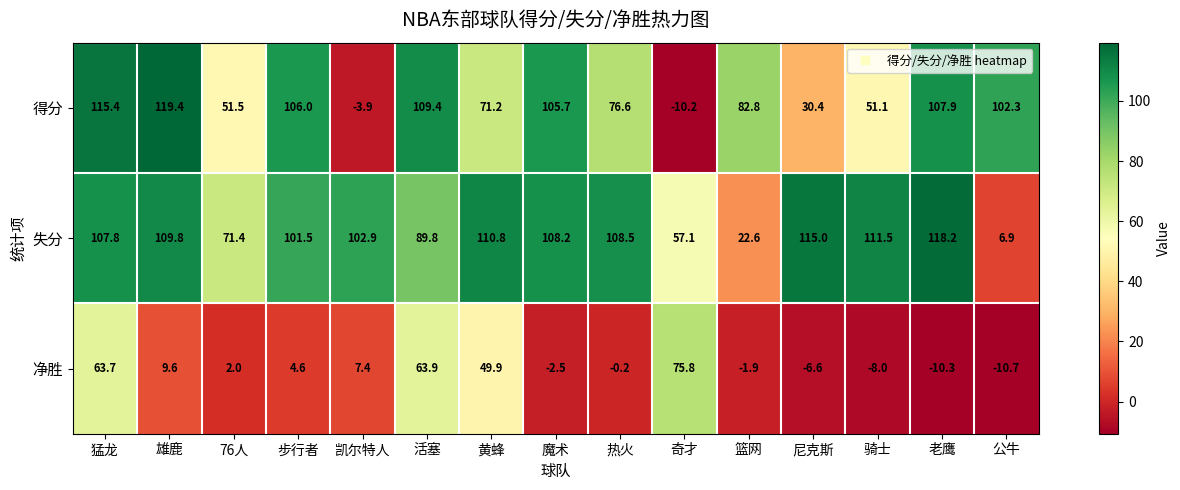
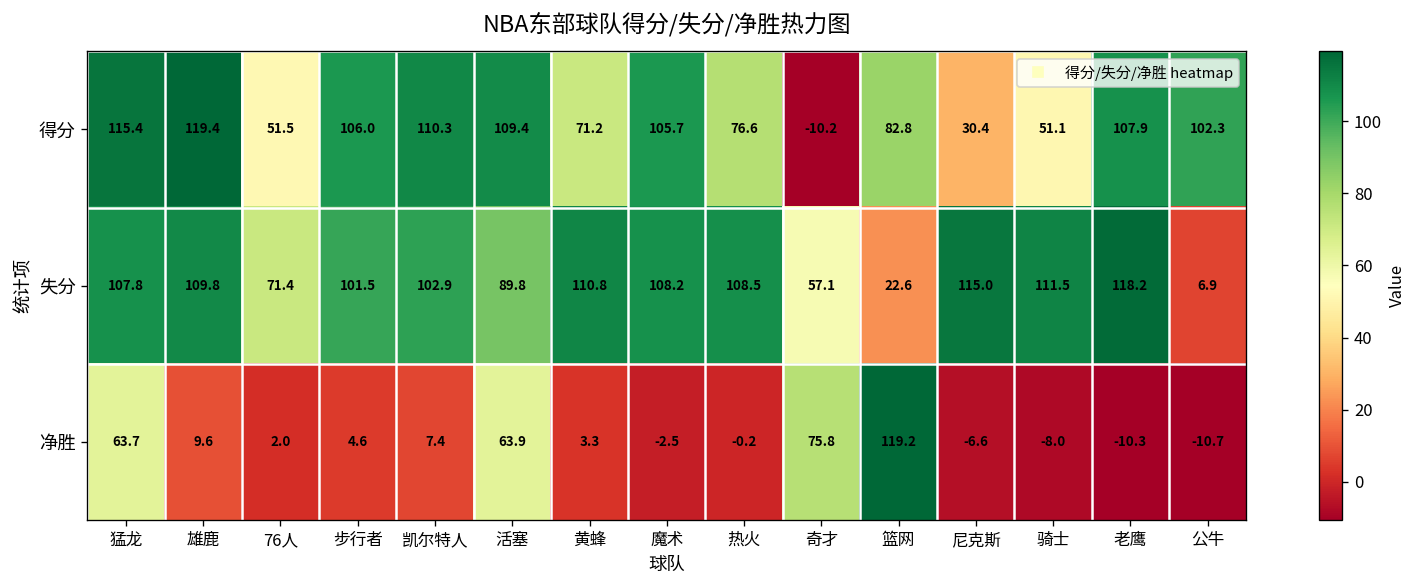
得分, 凯尔特人: -3.9 -> 110.3
净胜, 黄蜂: 49.9 -> 3.3
净胜, 篮网: -1.9 -> 119.2
